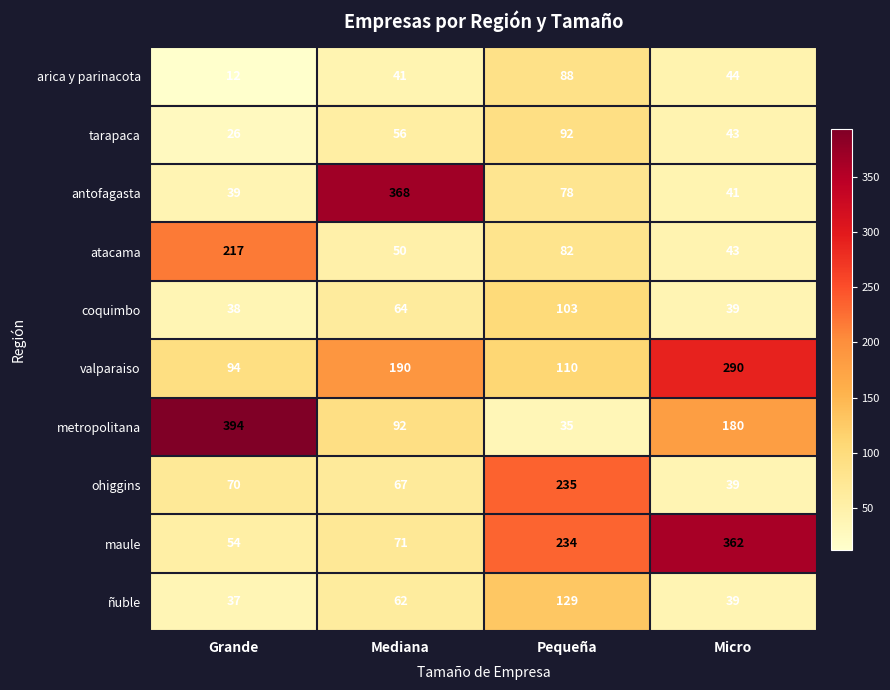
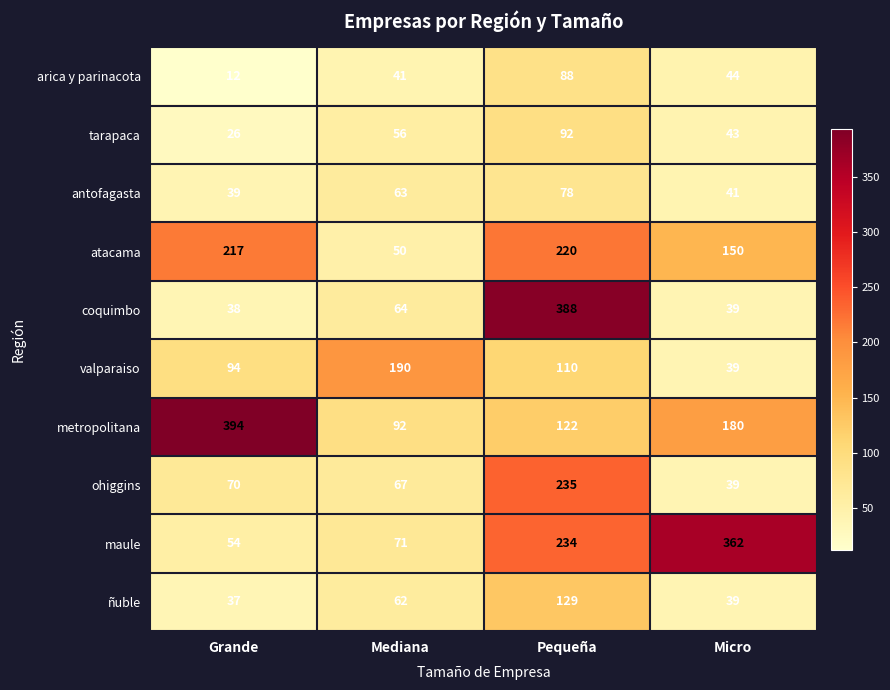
antofagasta, Mediana: 368 -> 63
atacama, Pequeña: 82 -> 220
atacama, Micro: 43 -> 150
coquimbo, Pequeña: 103 -> 388
valparaiso, Micro: 290 -> 39
metropolitana, Pequeña: 35 -> 122
